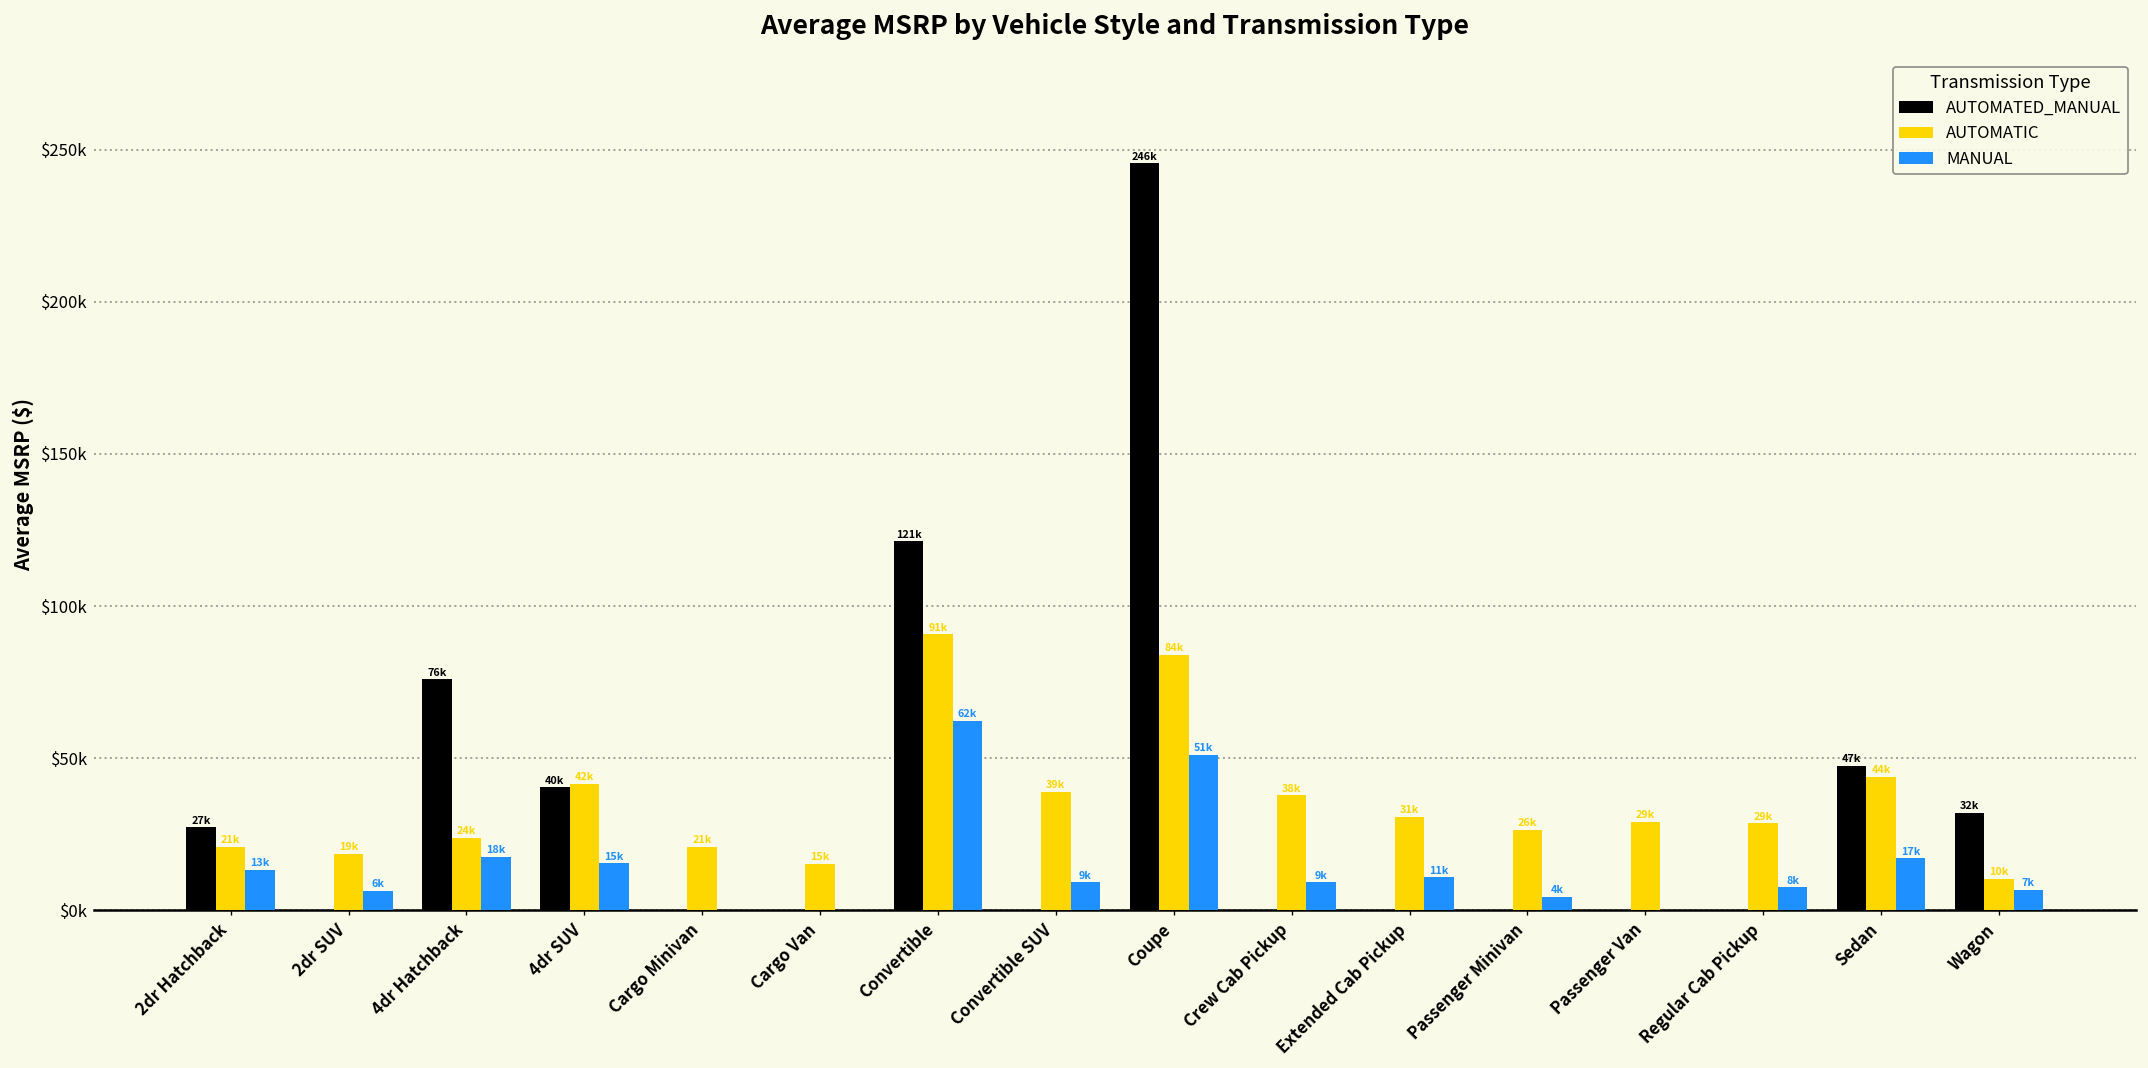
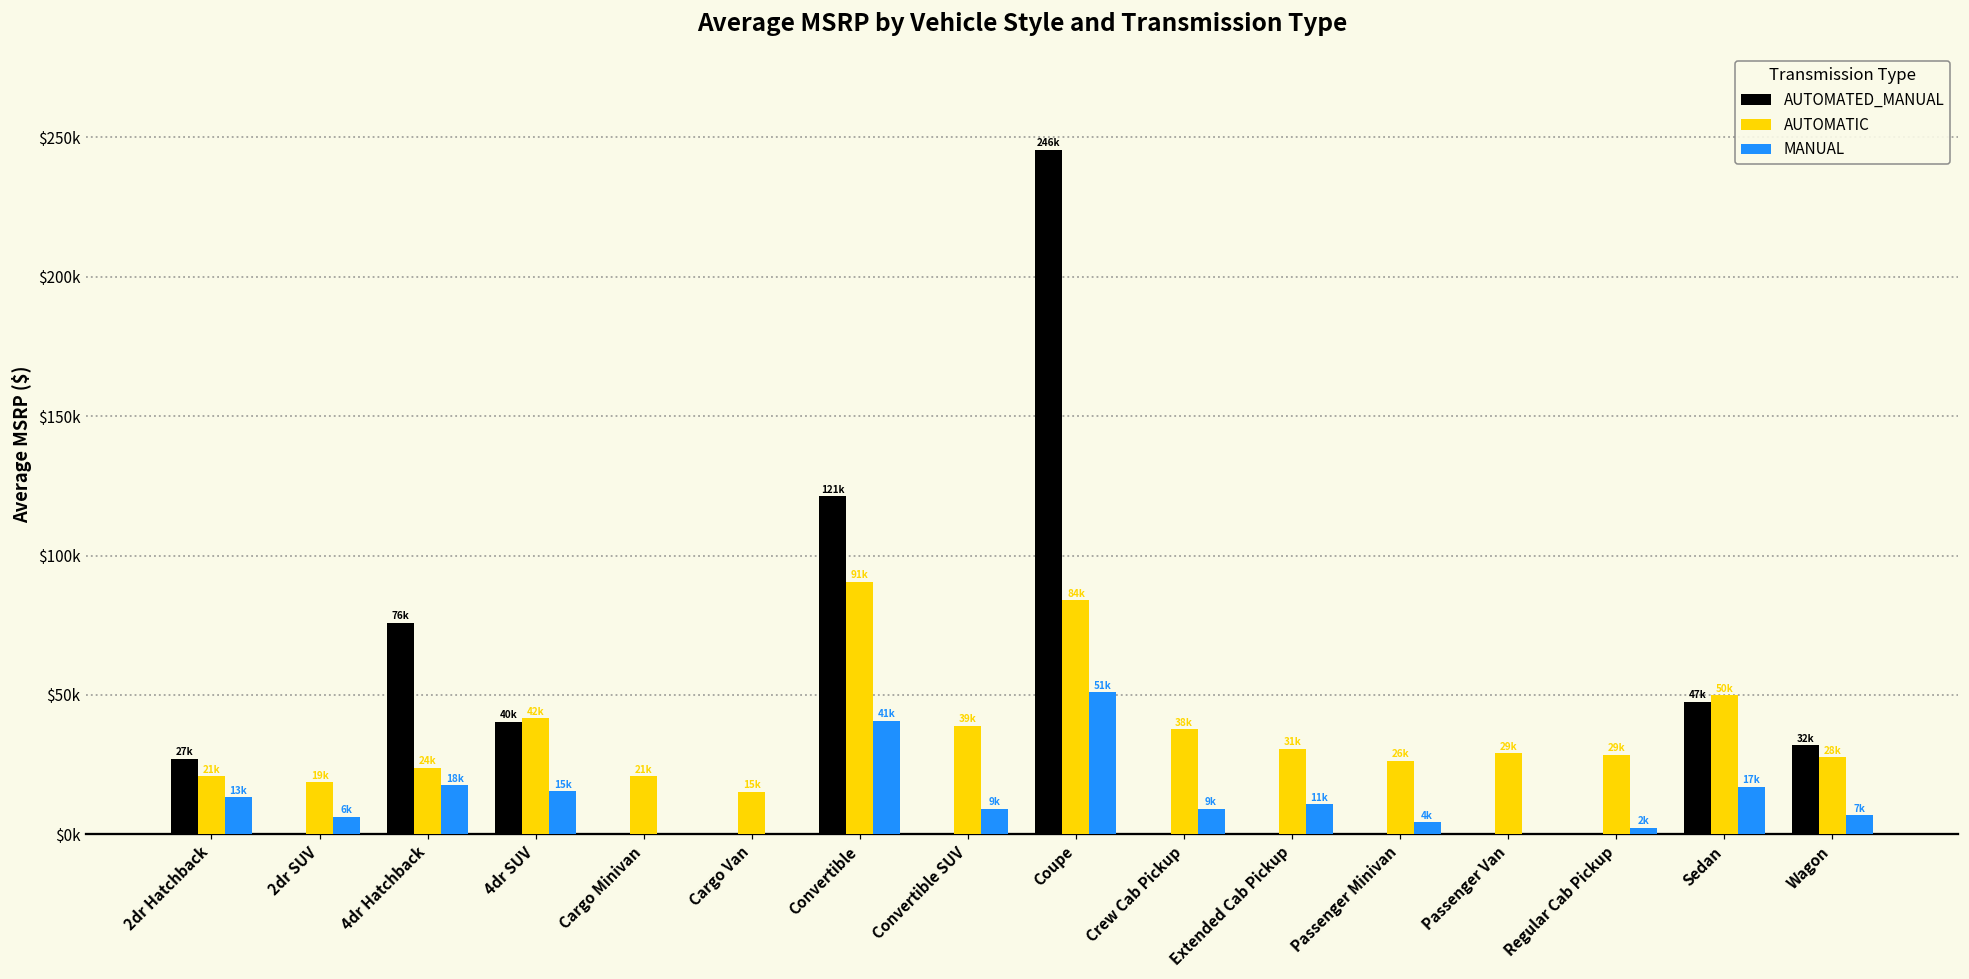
MANUAL, Convertible: 62k -> 41k
MANUAL, Regular Cab Pickup: 8k -> 2k
AUTOMATIC, Sedan: 44k -> 50k
AUTOMATIC, Wagon: 10k -> 28k
